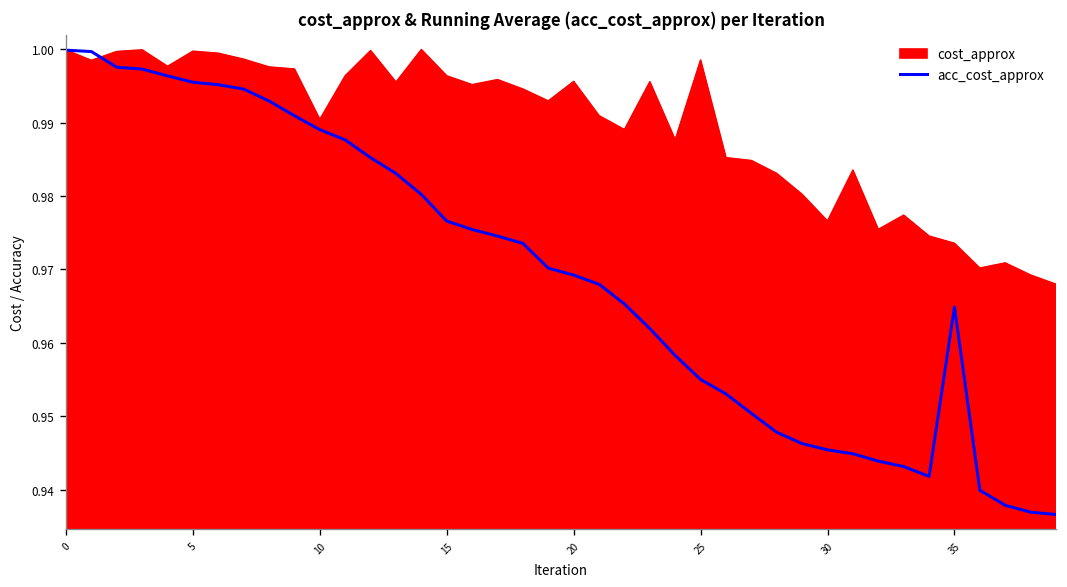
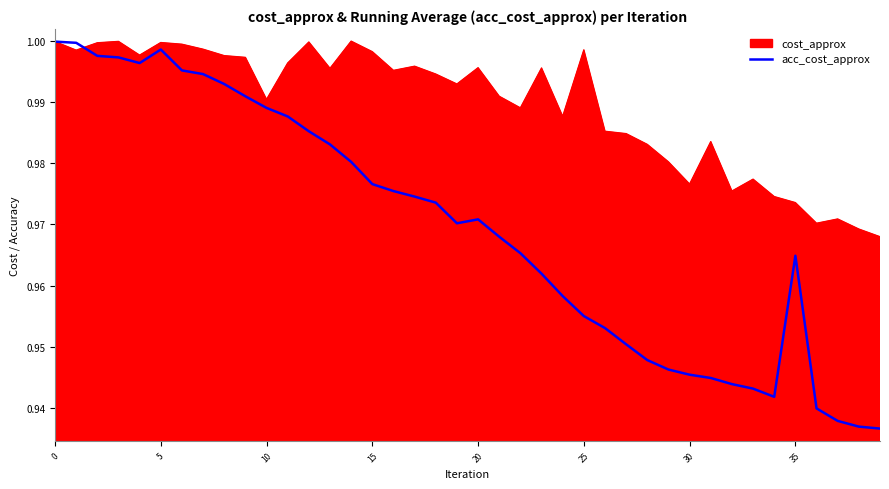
acc_cost_approx, 5: 0.996 -> 0.999
cost_approx, 15: 0.996 -> 0.998
acc_cost_approx, 20: 0.969 -> 0.971
